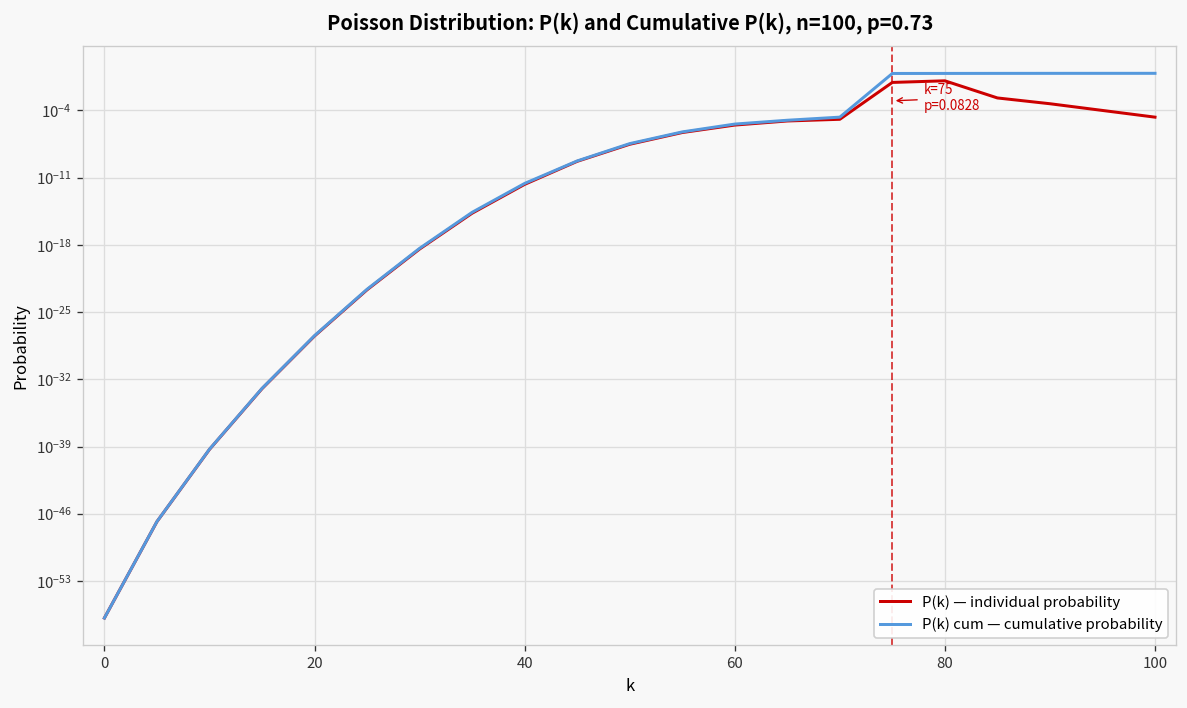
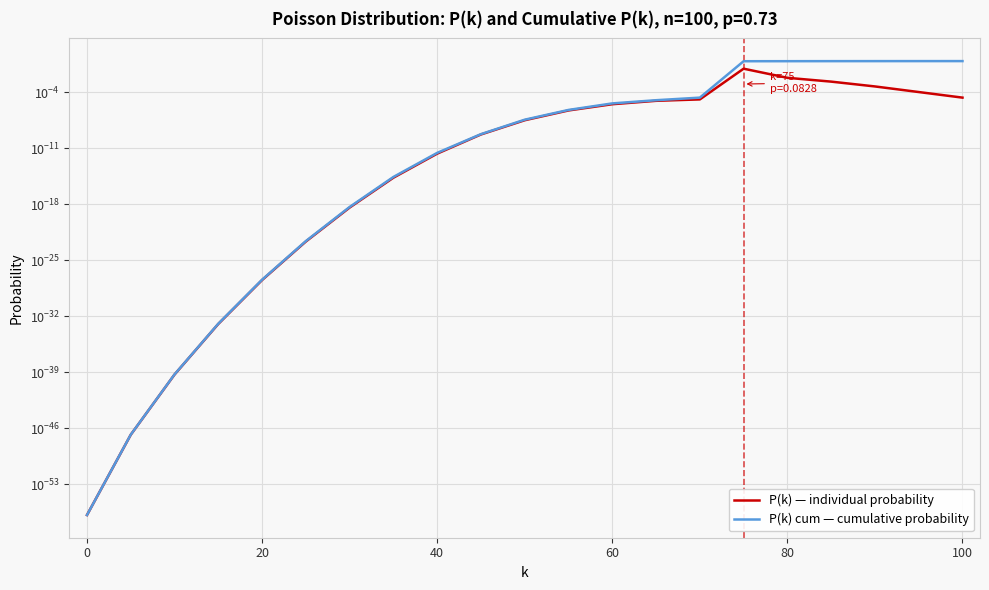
P(k) — individual probability, 80: 0.1 -> 0.01
